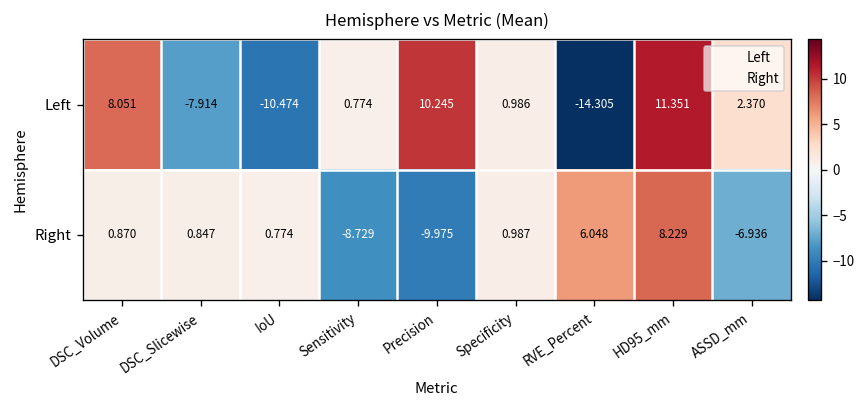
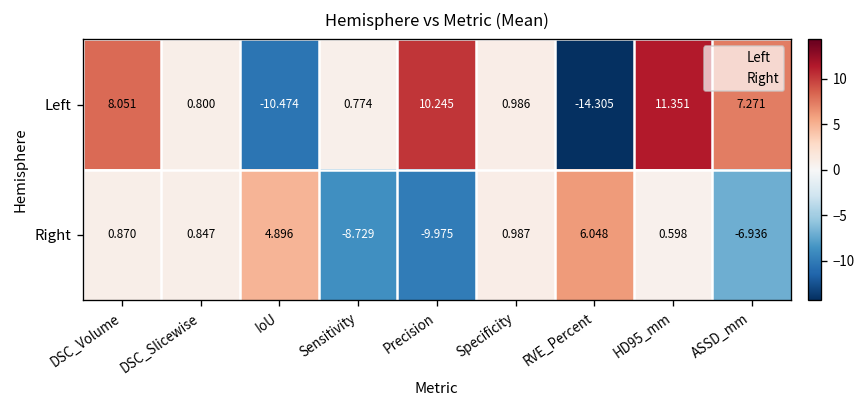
Left, DSC_Slicewise: -7.914 -> 0.800
Left, ASSD_mm: 2.370 -> 7.271
Right, IoU: 0.774 -> 4.896
Right, HD95_mm: 8.229 -> 0.598
